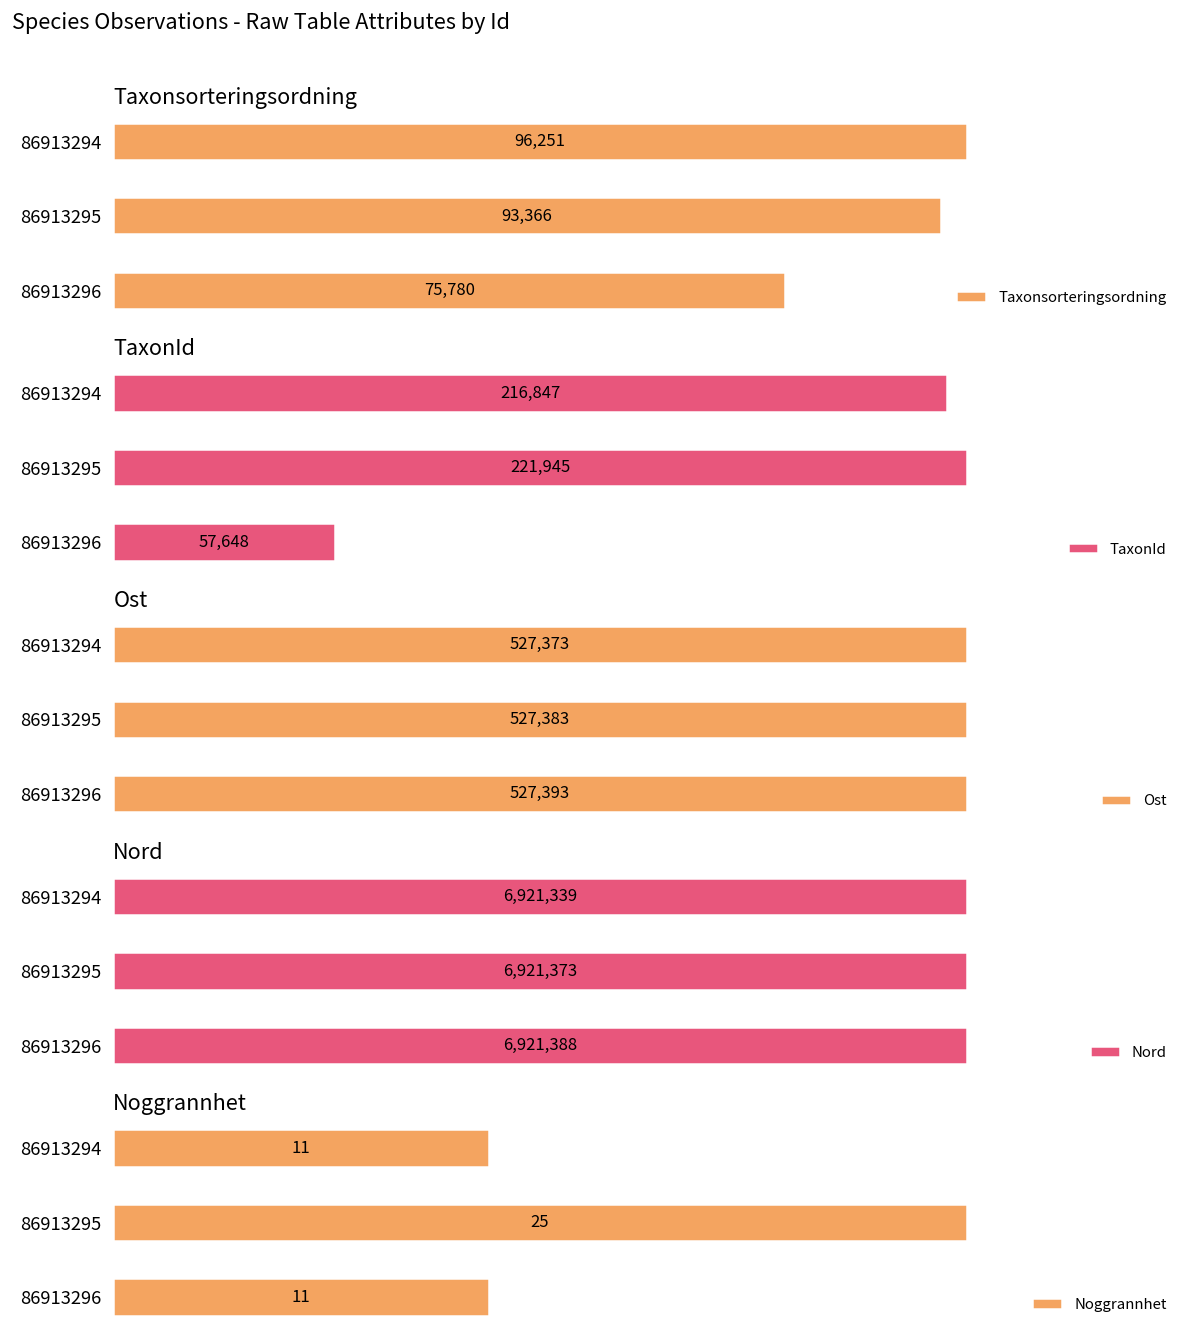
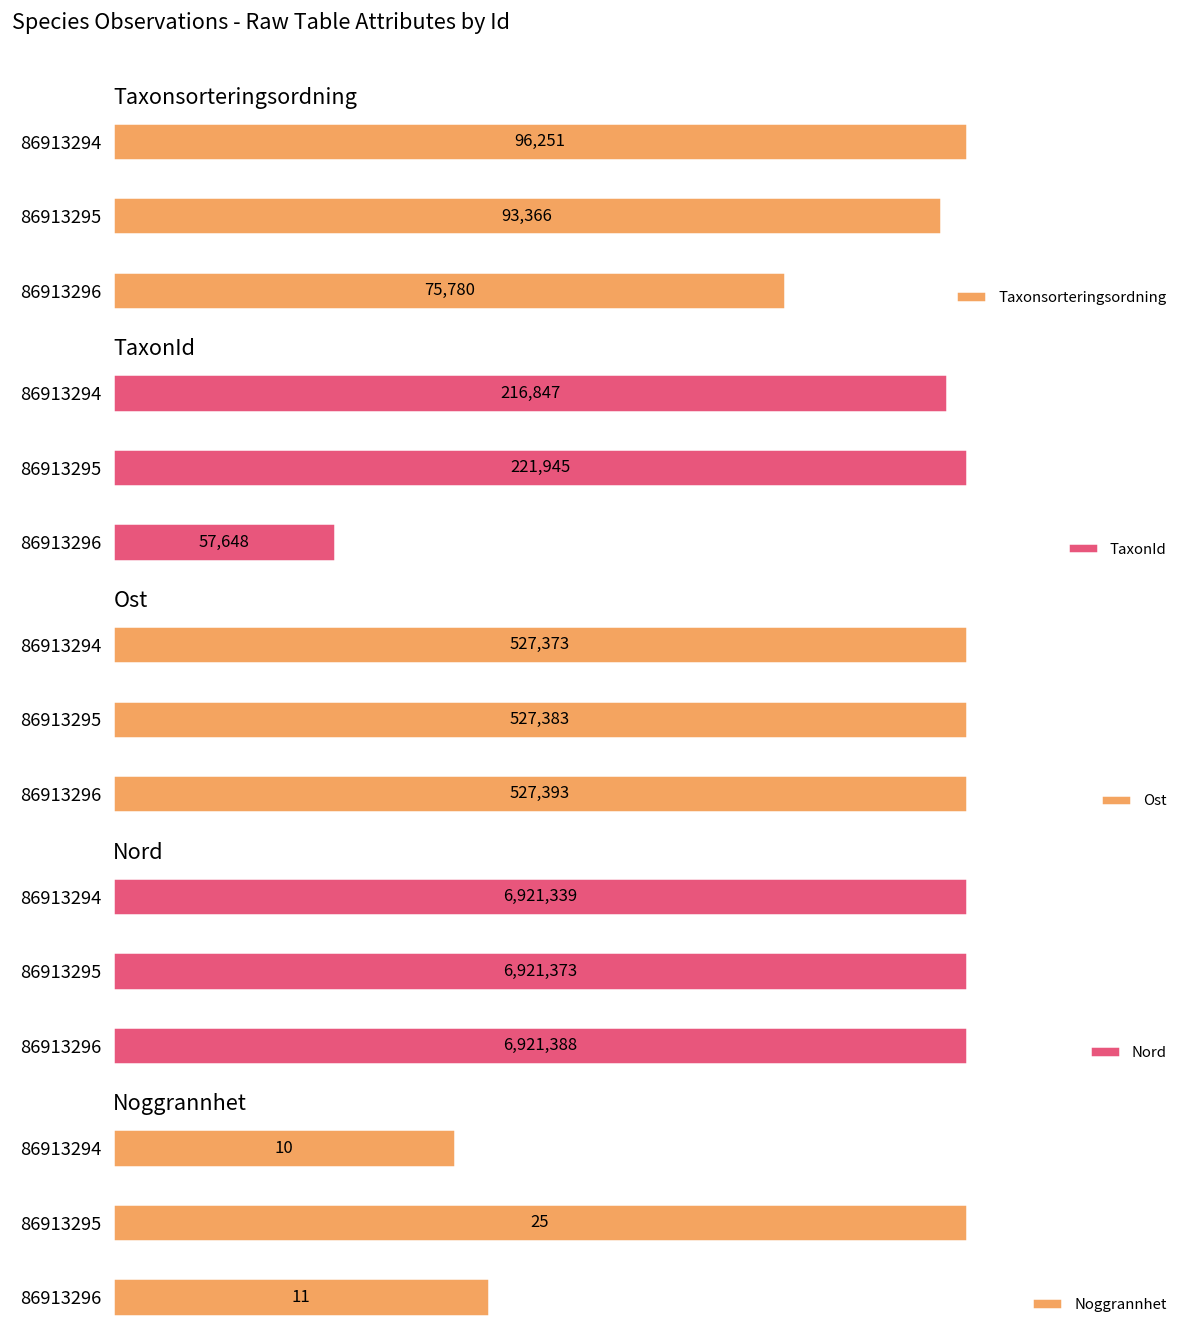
Noggrannhet, 86913294: 11 -> 10
